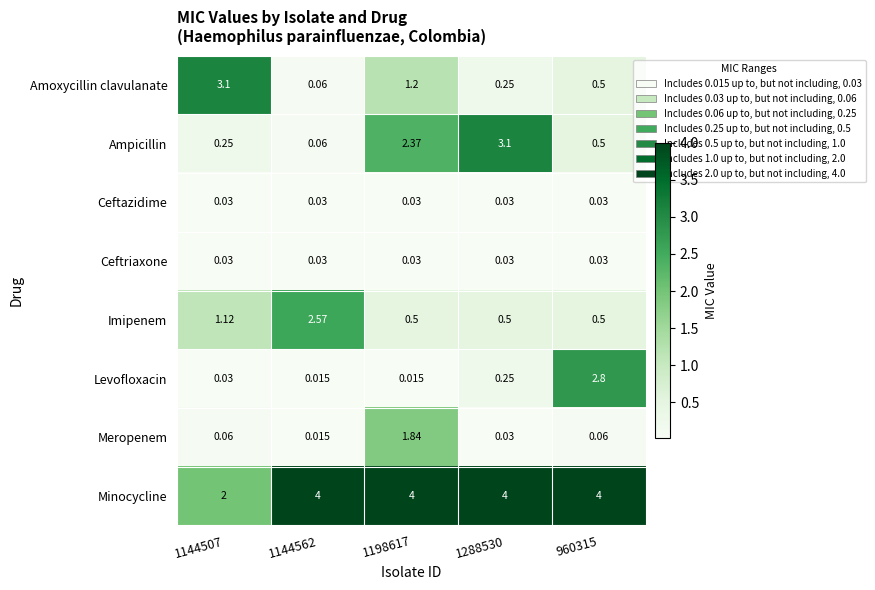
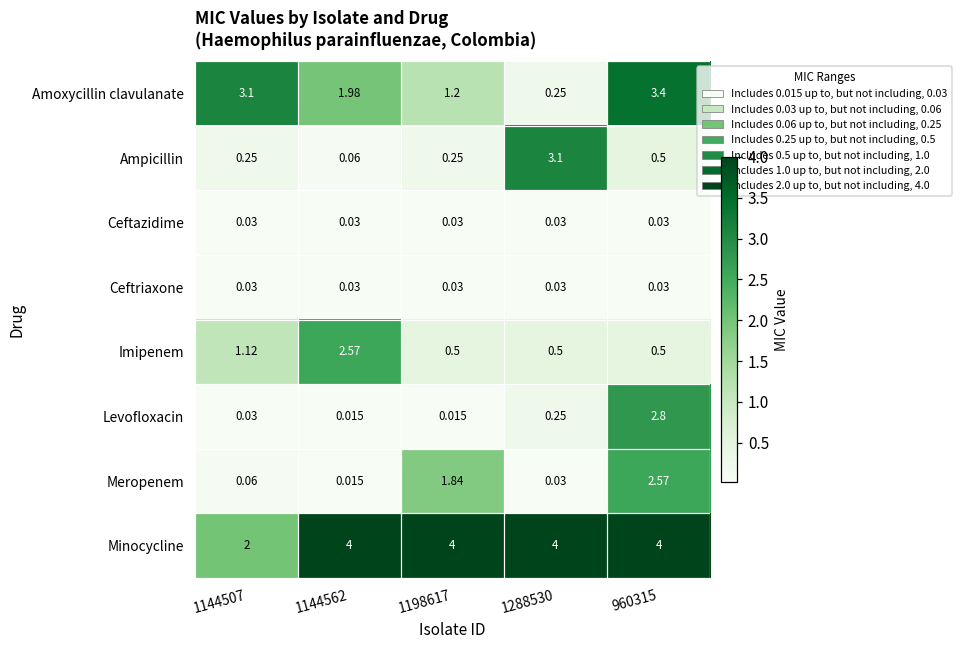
Amoxycillin clavulanate, 1144562: 0.06 -> 1.98
Amoxycillin clavulanate, 960315: 0.5 -> 3.4
Ampicillin, 1198617: 2.37 -> 0.25
Meropenem, 960315: 0.06 -> 2.57
